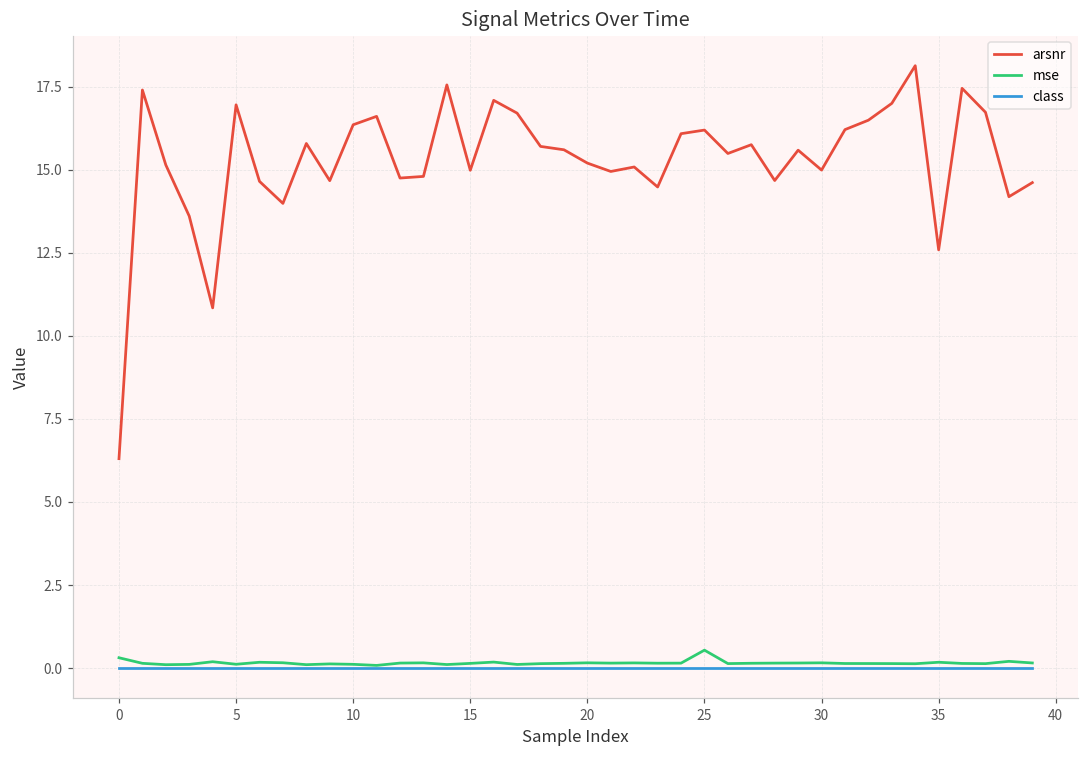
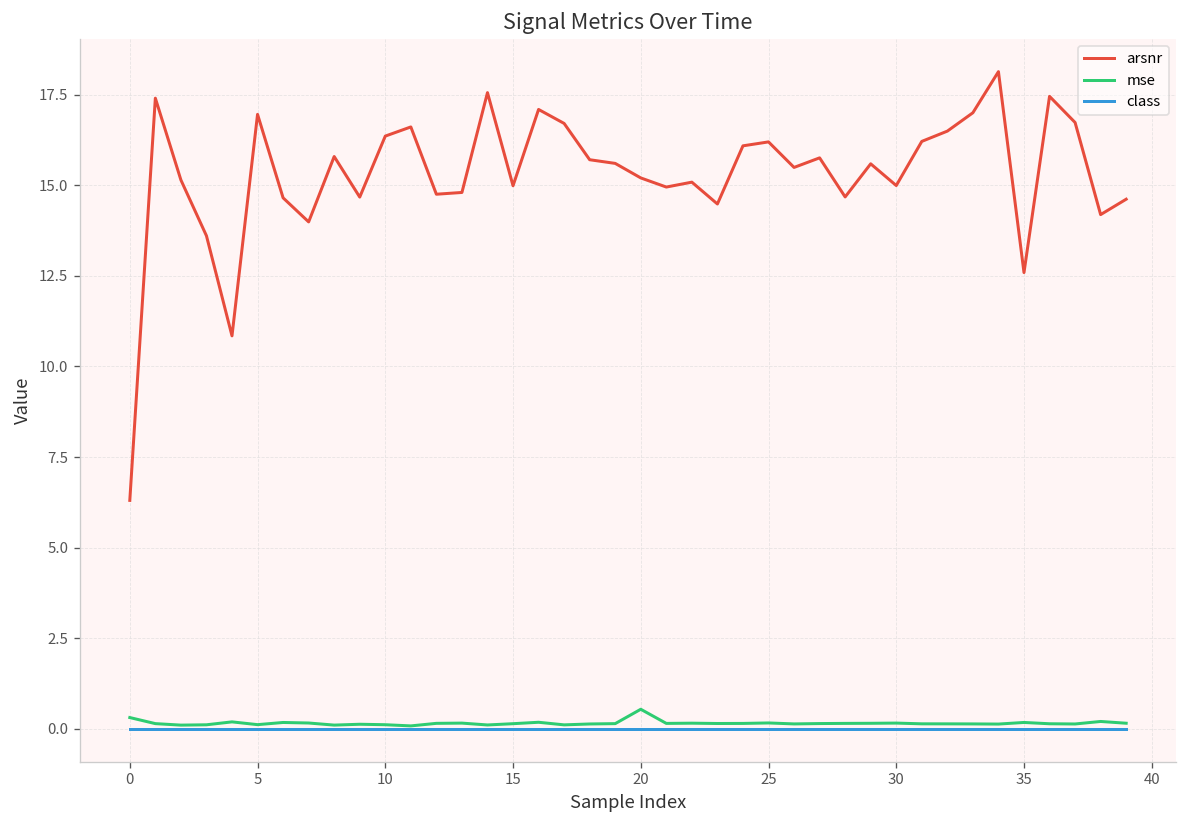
mse, 20: 0.2 -> 0.5
mse, 25: 0.5 -> 0.2
